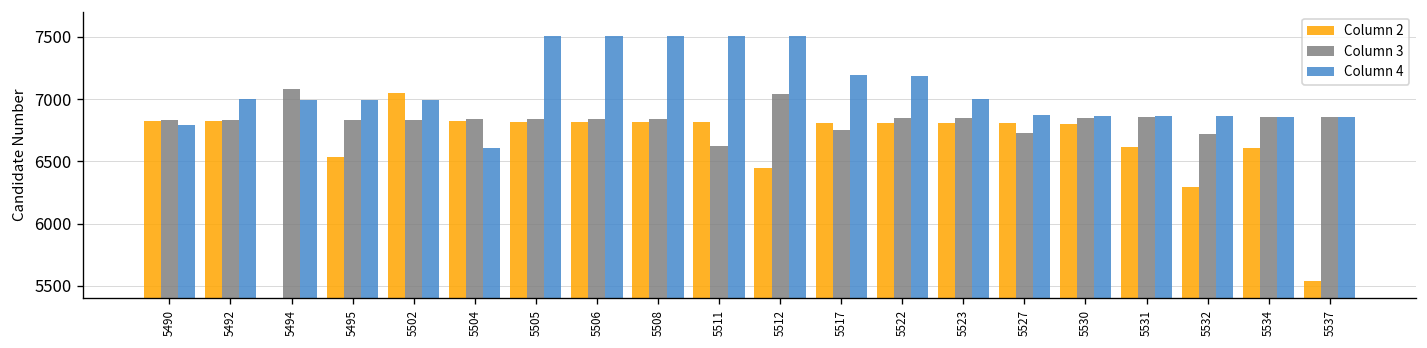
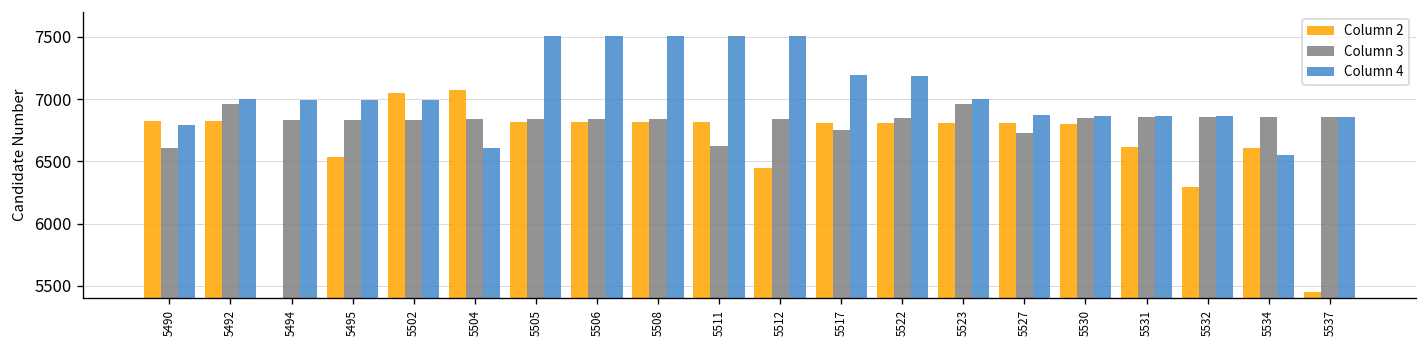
Column 3, 5490: 6830 -> 6600
Column 3, 5492: 6830 -> 6960
Column 3, 5494: 7080 -> 6830
Column 2, 5504: 6820 -> 7080
Column 3, 5512: 7040 -> 6840
Column 3, 5523: 6850 -> 6960
Column 3, 5532: 6720 -> 6850
Column 4, 5534: 6860 -> 6550
Column 2, 5537: 5540 -> 5450
